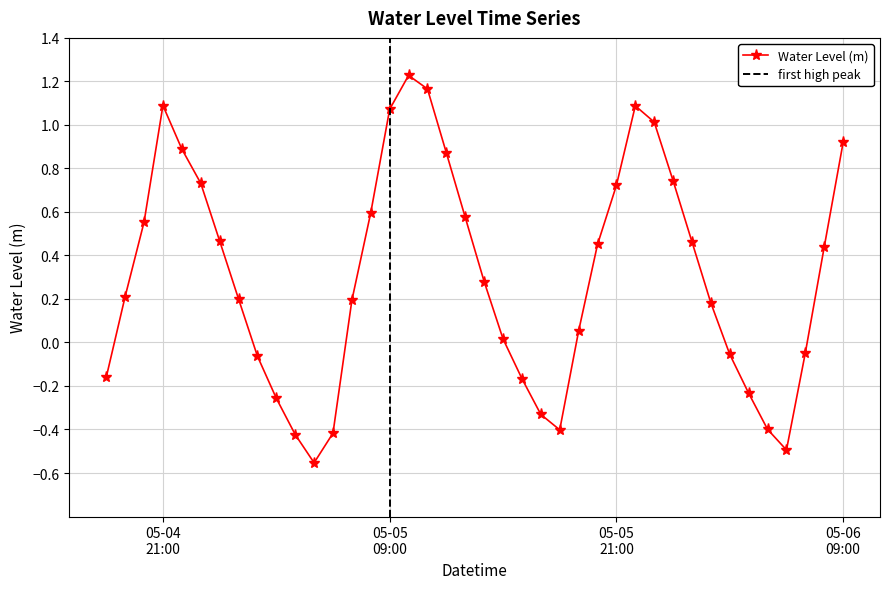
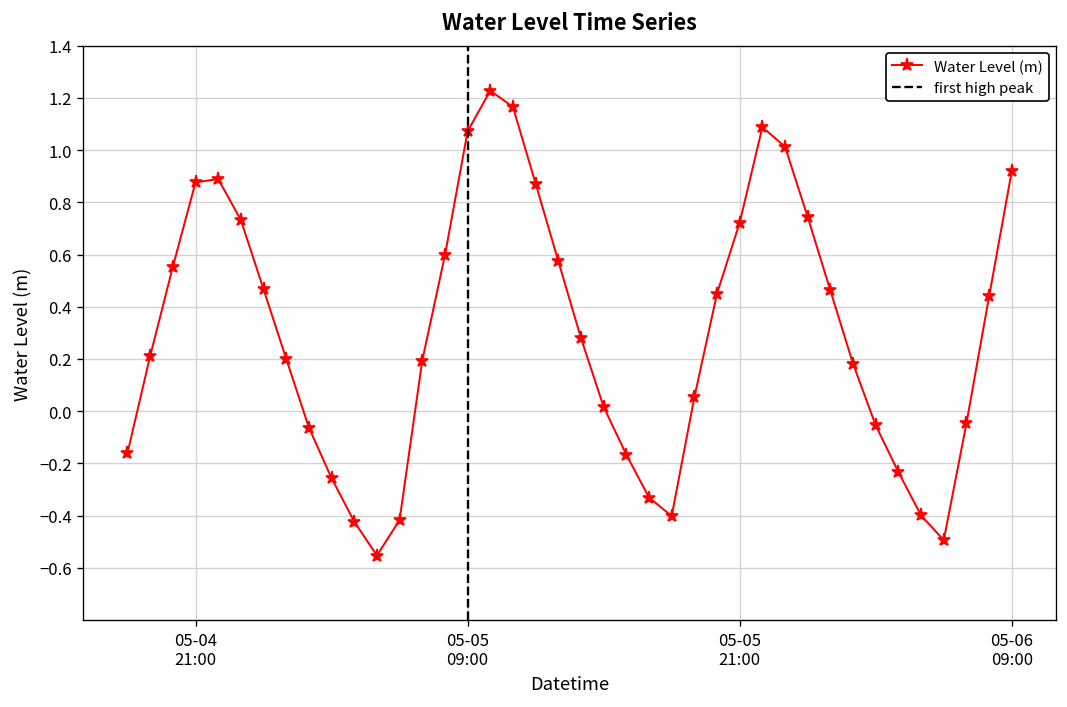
05-04 21:00: 1.09 -> 0.88
